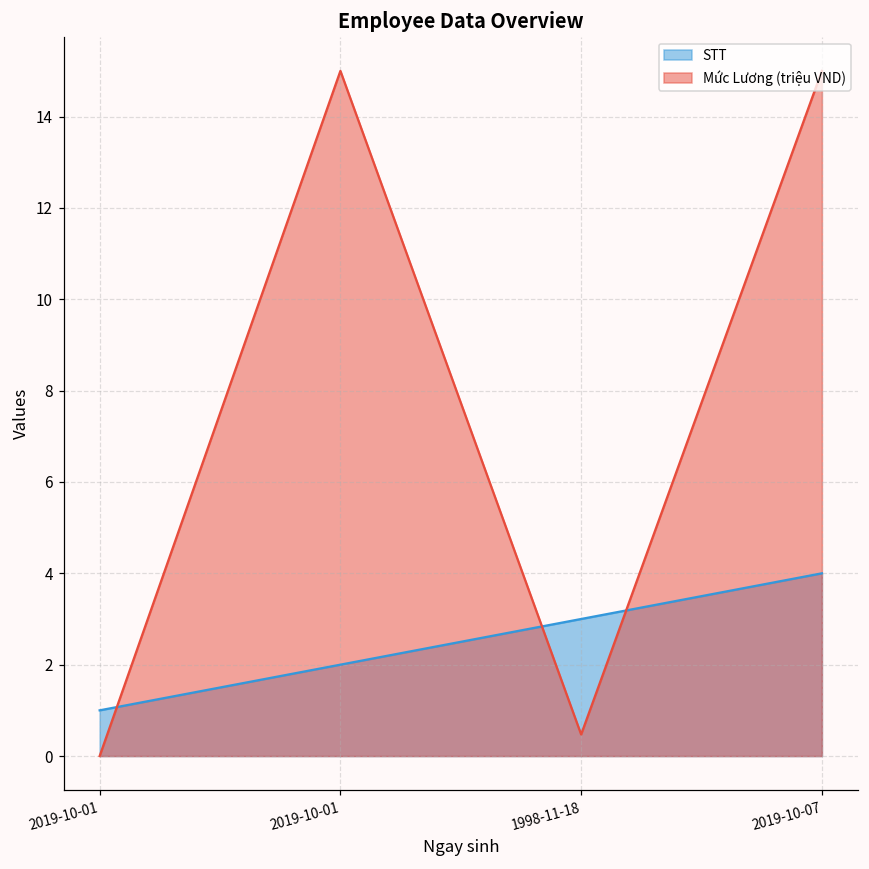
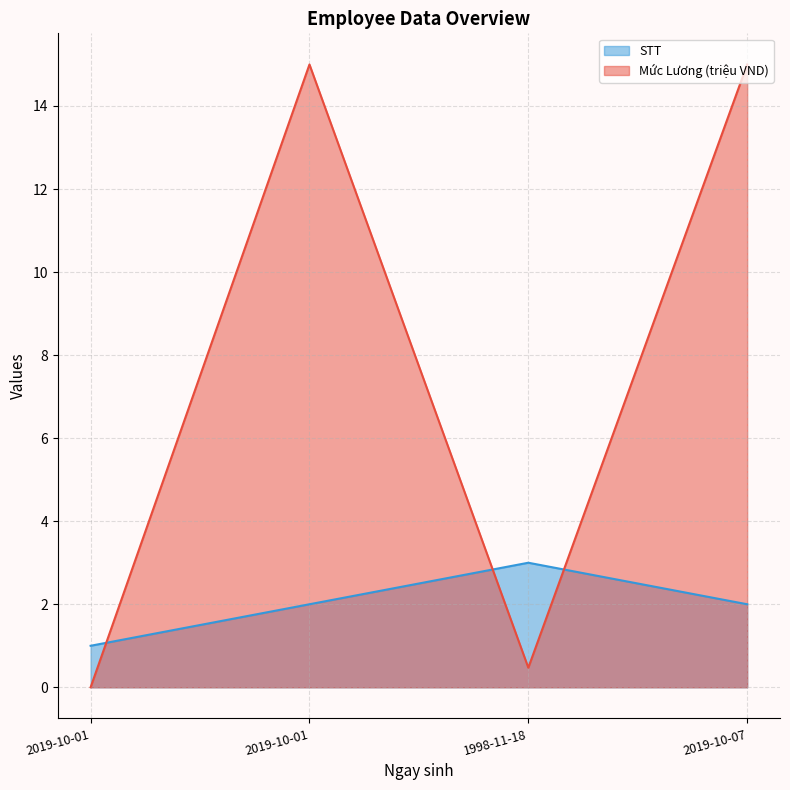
STT, 2019-10-07: 4 -> 2
